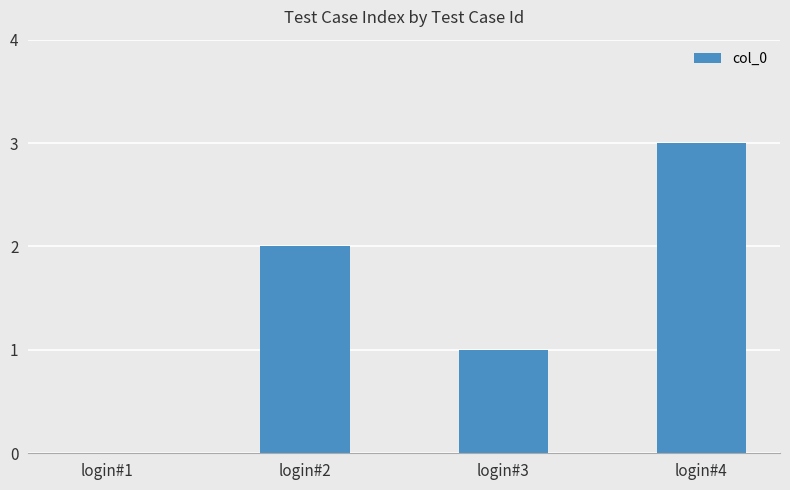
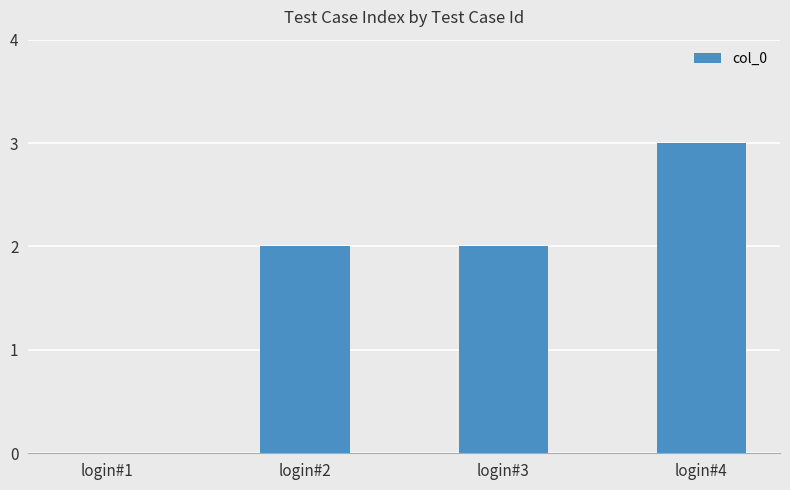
login#3: 1 -> 2
